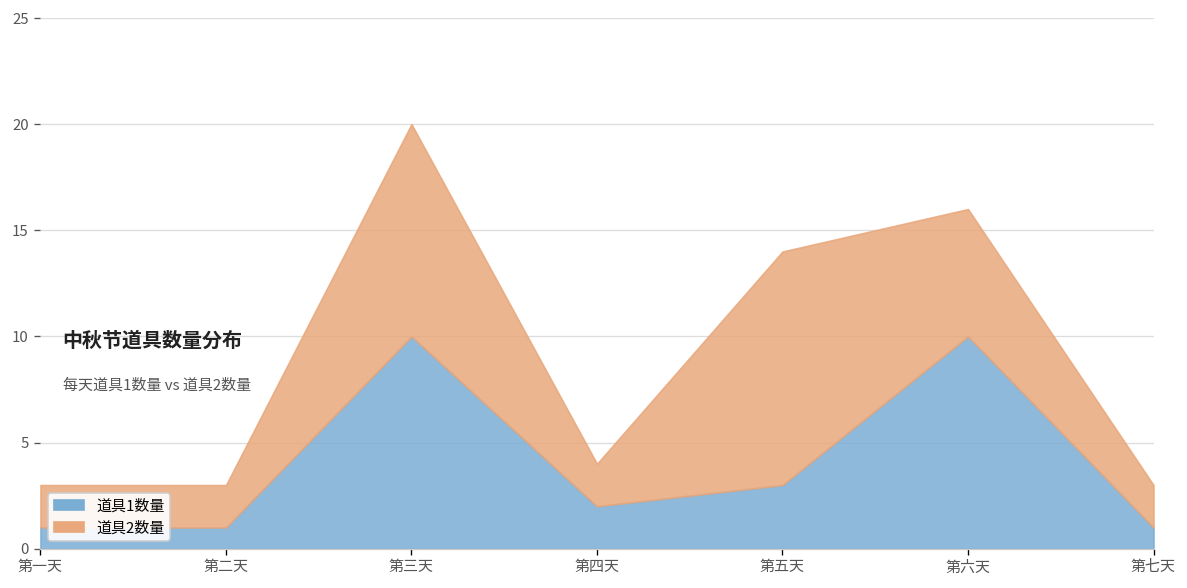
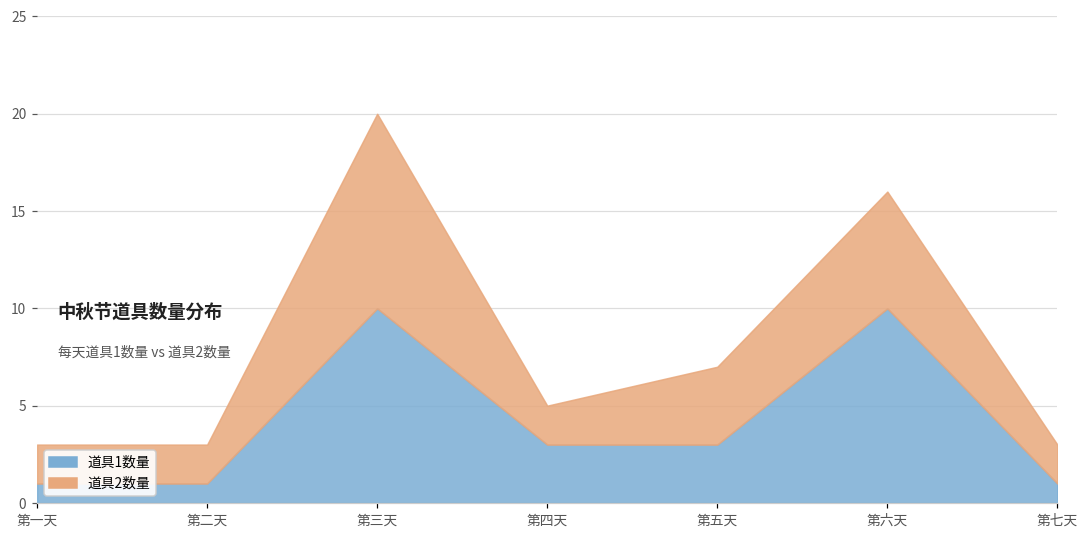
道具1数量, 第四天: 2 -> 3
道具2数量, 第五天: 11 -> 4
